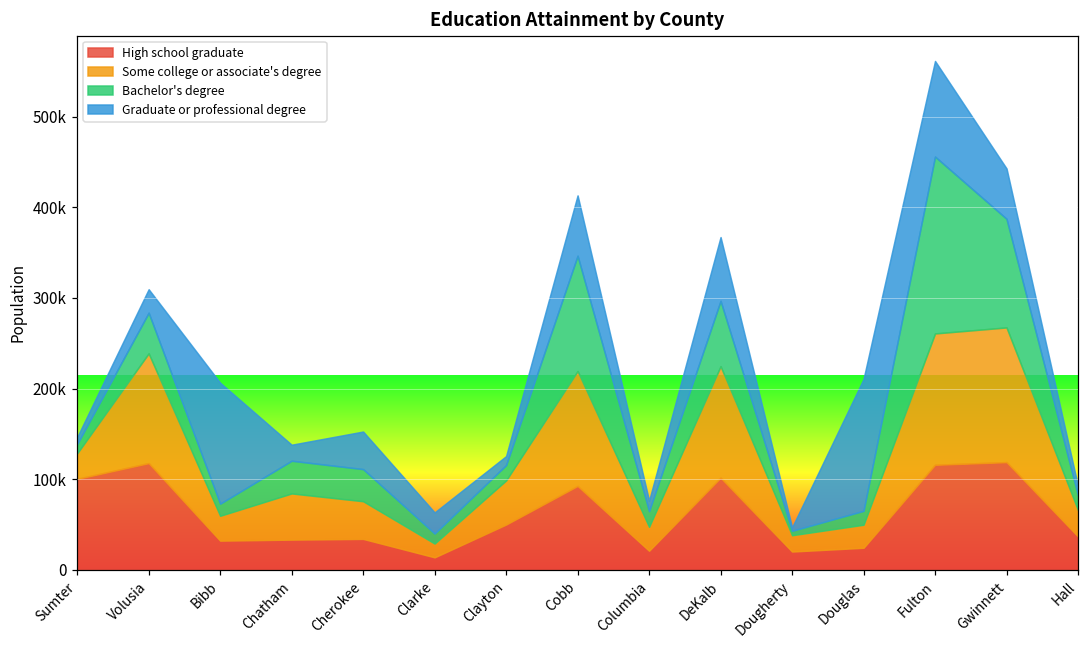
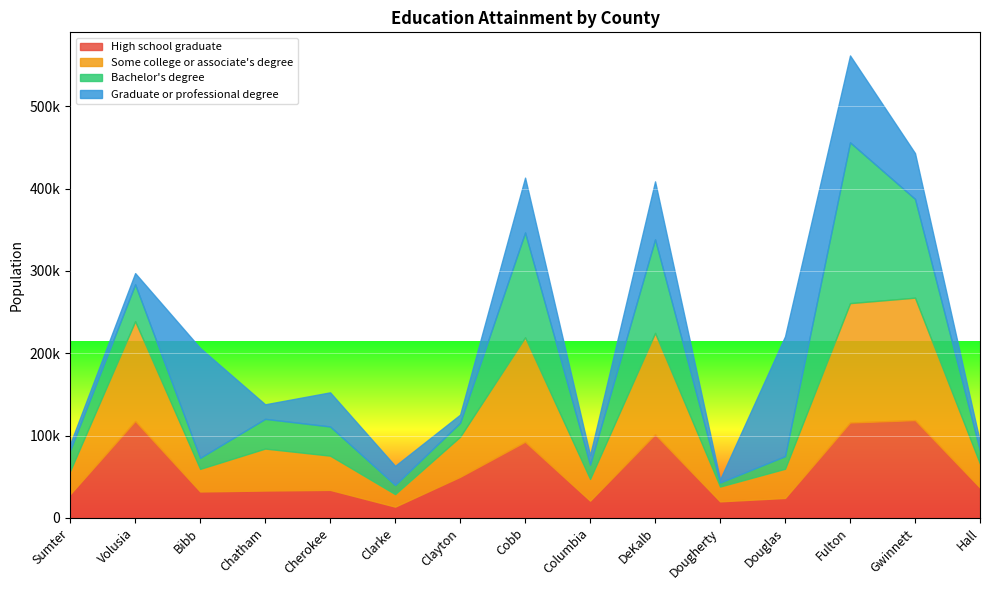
High school graduate, Sumter: 100000 -> 30000
Bachelor's degree, Sumter: 10000 -> 30000
Graduate or professional degree, Volusia: 30000 -> 10000
Bachelor's degree, DeKalb: 70000 -> 110000
Some college or associate's degree, Douglas: 30000 -> 40000
